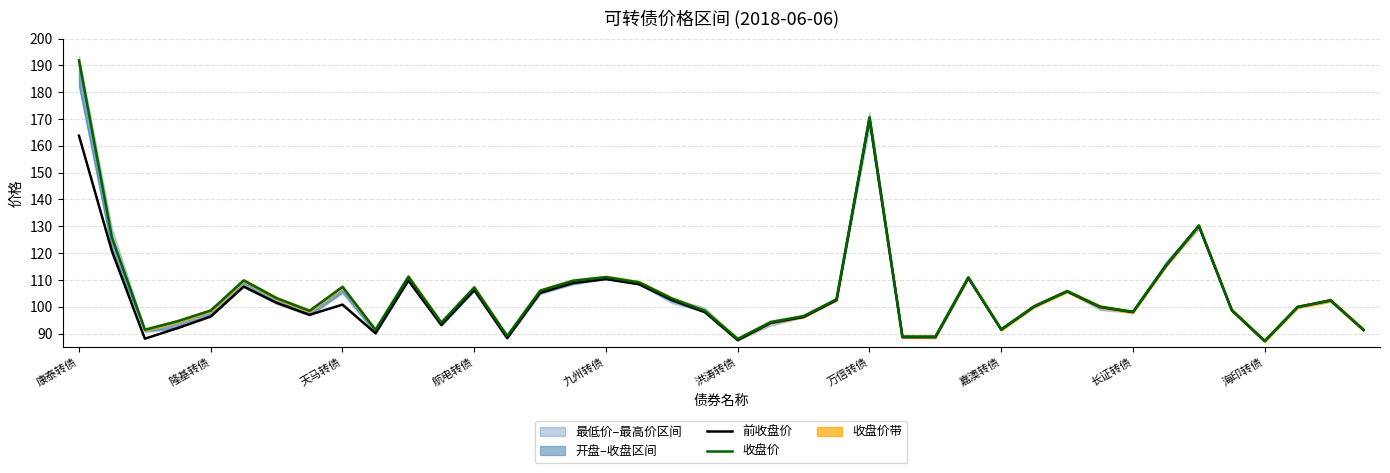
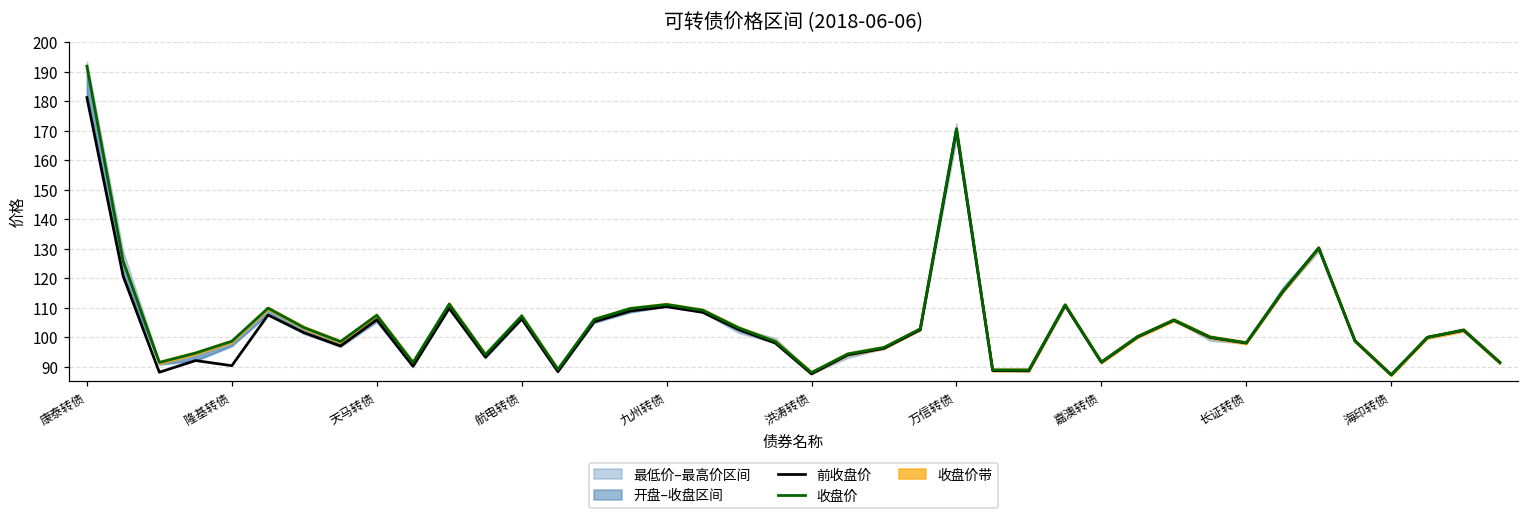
前收盘价, 康泰转债: 164 -> 181
前收盘价, 隆基转债: 96 -> 90
前收盘价, 天马转债: 101 -> 106
